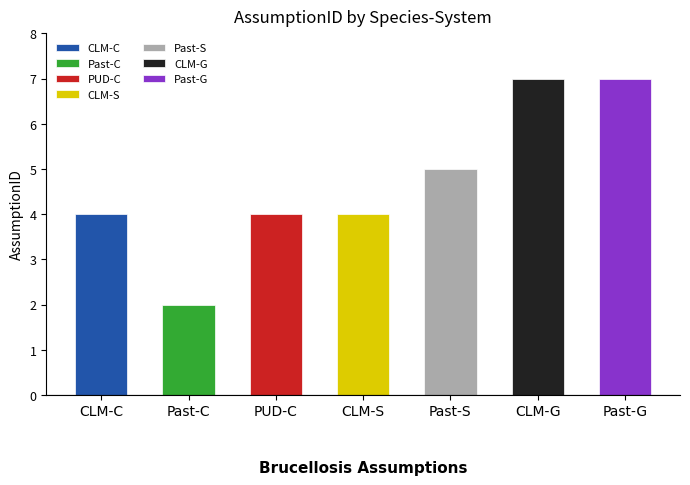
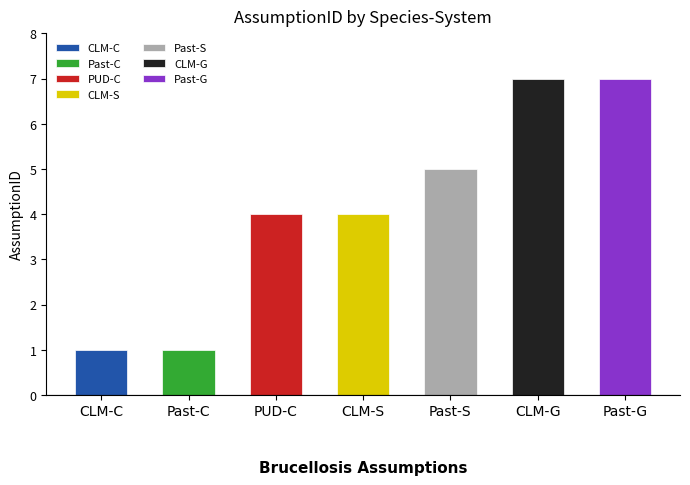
CLM-C: 4 -> 1
Past-C: 2 -> 1
